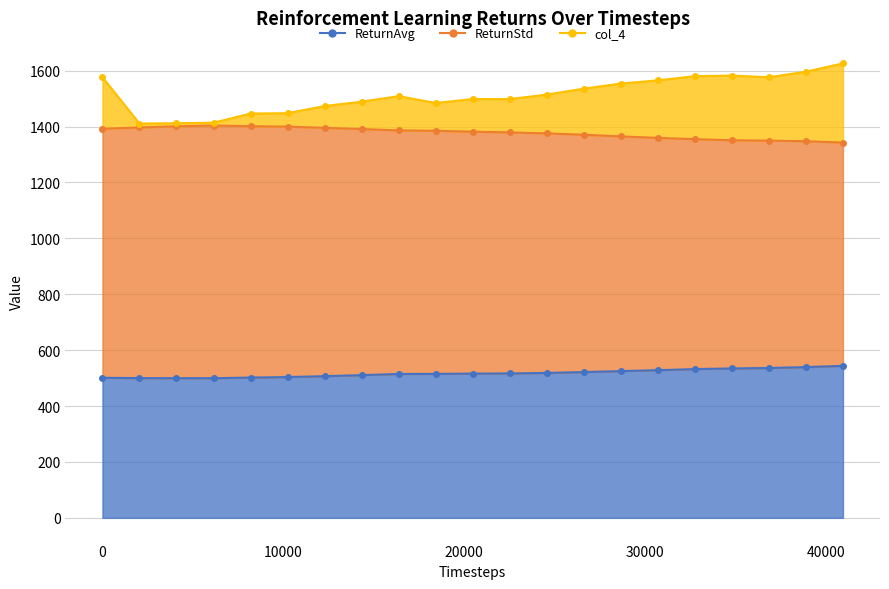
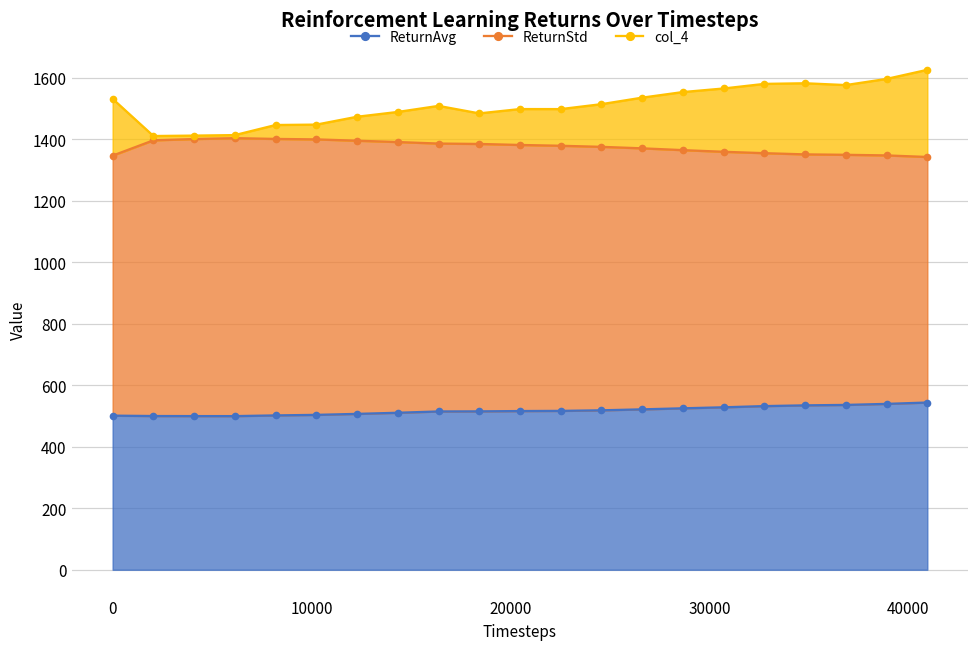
ReturnStd, 0: 890 -> 850
